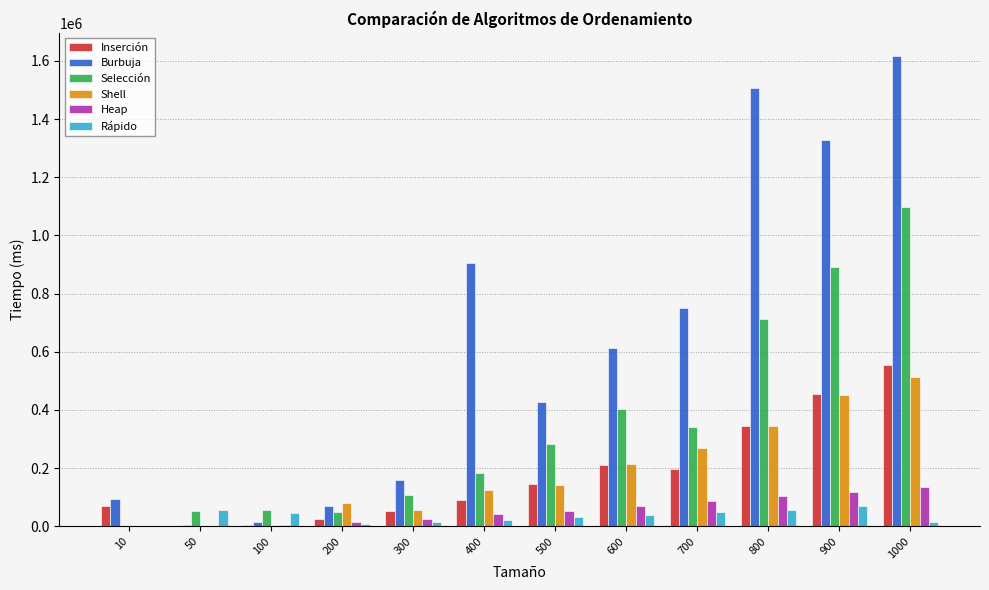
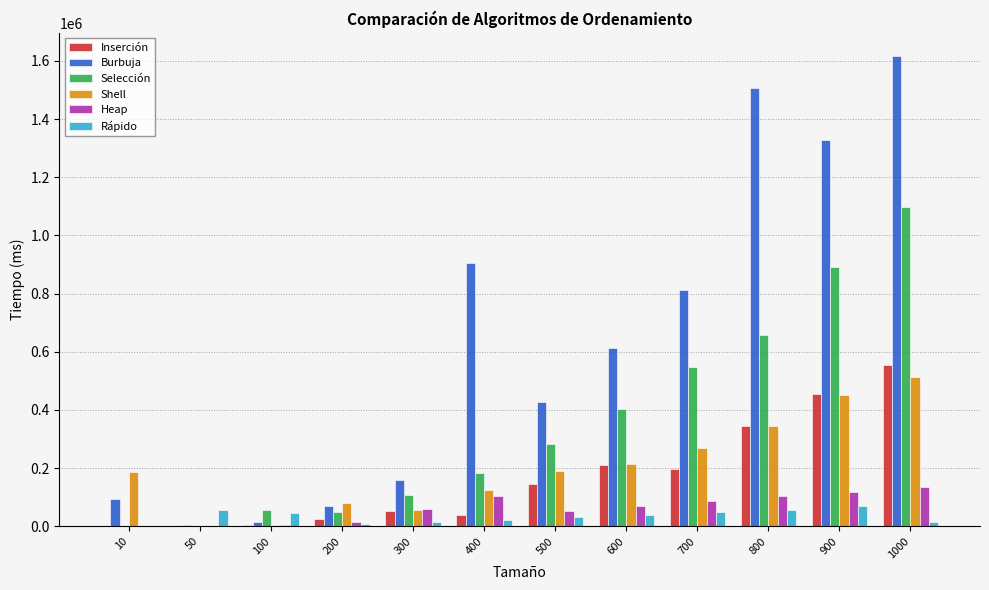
Inserción, 10: 70000 -> 0
Shell, 10: 0 -> 190000
Selección, 50: 50000 -> 0
Heap, 300: 30000 -> 60000
Inserción, 400: 90000 -> 40000
Heap, 400: 40000 -> 100000
Shell, 500: 140000 -> 190000
Burbuja, 700: 750000 -> 810000
Selección, 700: 340000 -> 550000
Selección, 800: 710000 -> 660000
